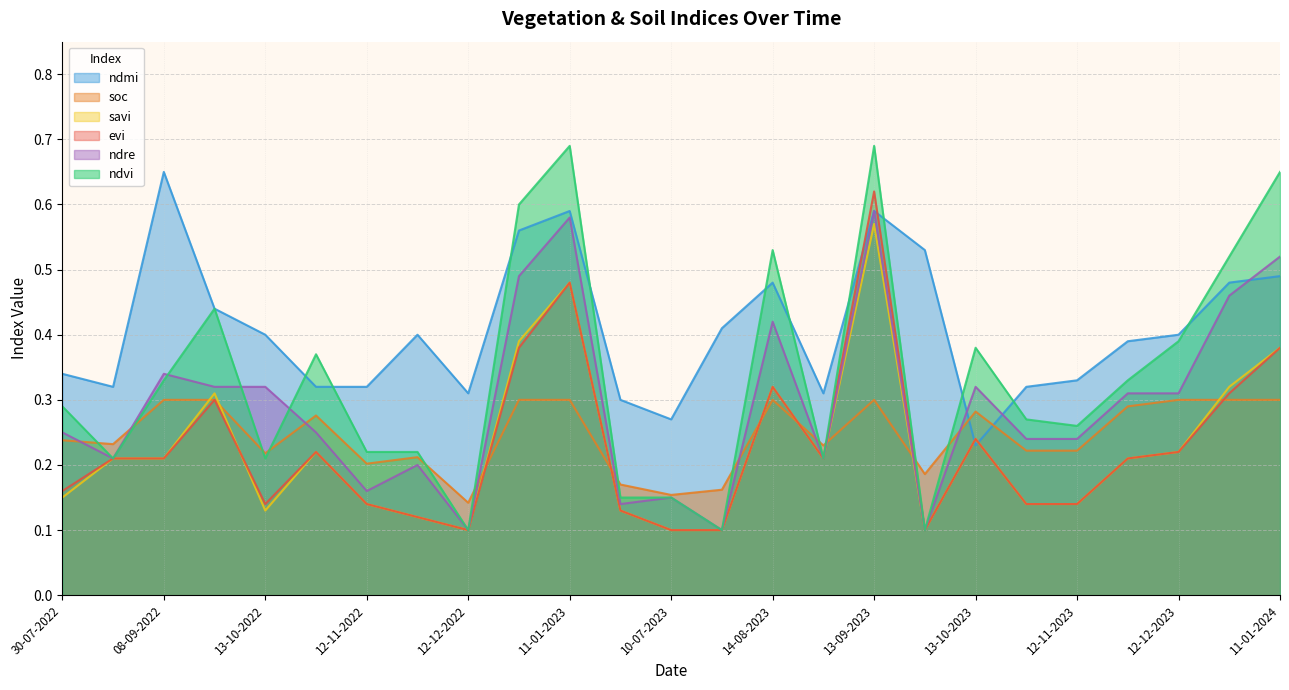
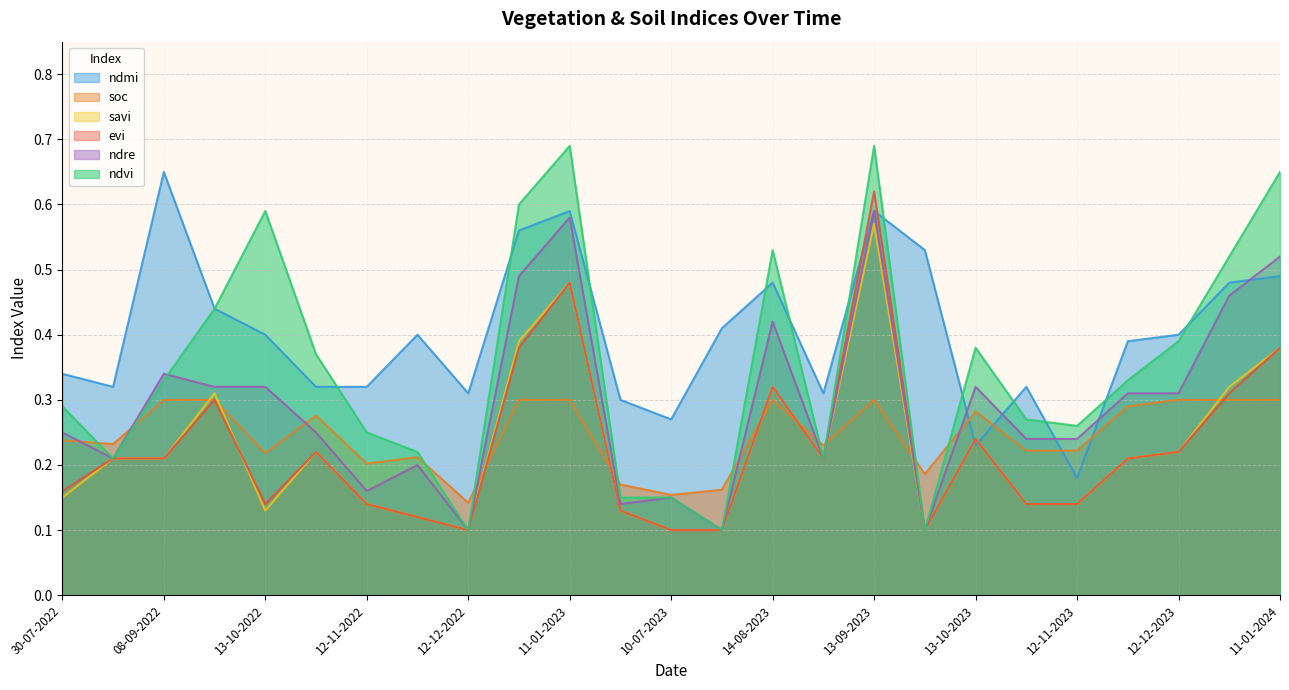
ndvi, 13-10-2022: 0.21 -> 0.59
ndvi, 12-11-2022: 0.22 -> 0.25
ndmi, 12-11-2023: 0.33 -> 0.18
